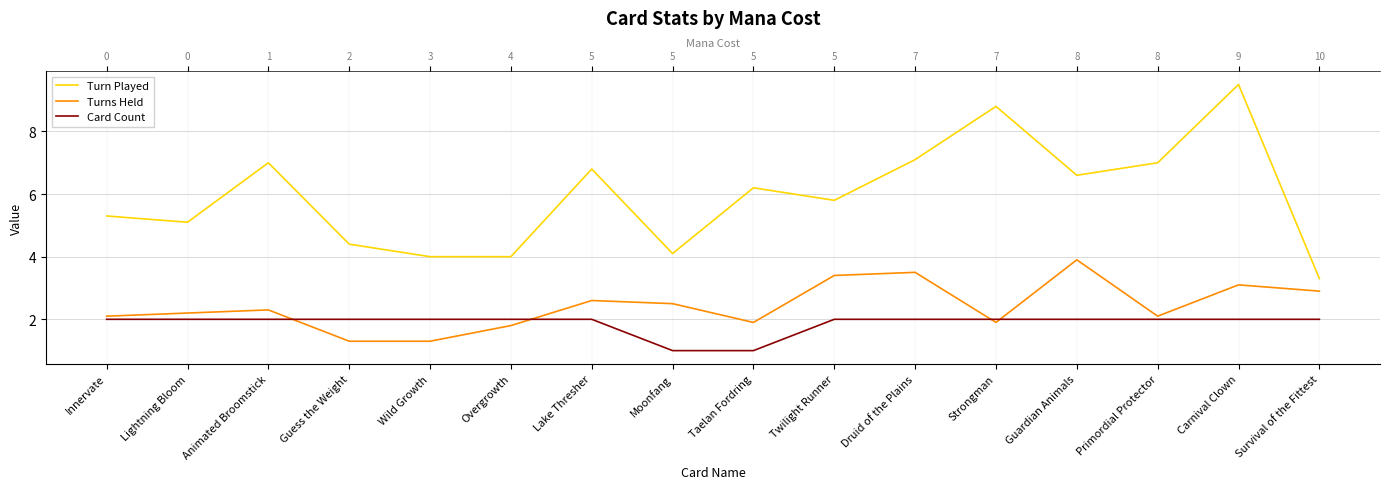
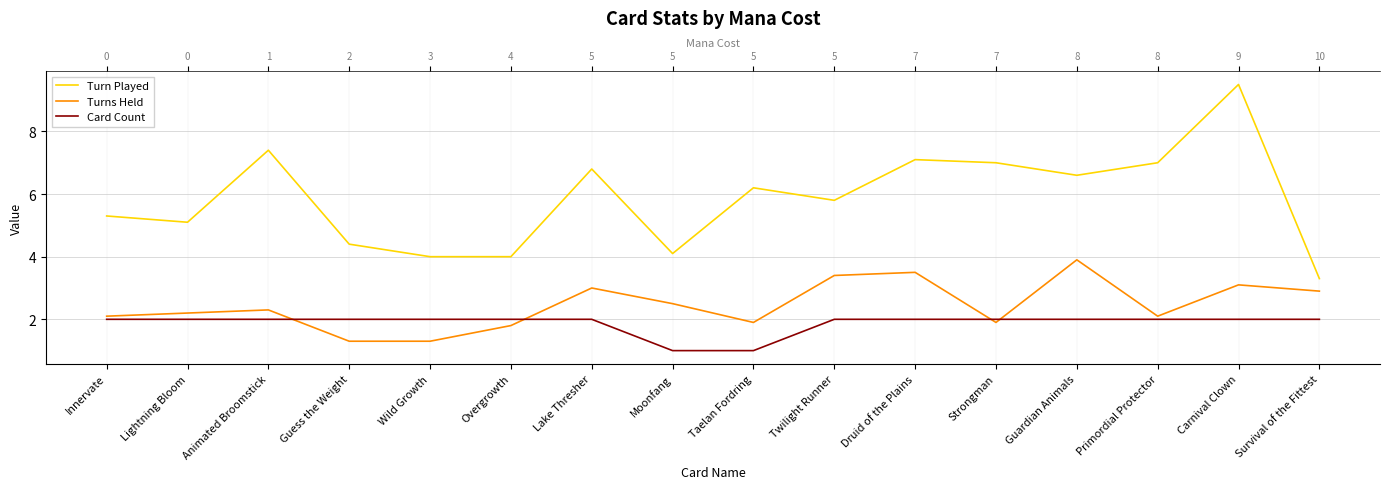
Turn Played, Animated Broomstick: 7.0 -> 7.4
Turns Held, Lake Thresher: 2.6 -> 3.0
Turn Played, Strongman: 8.8 -> 7.0
